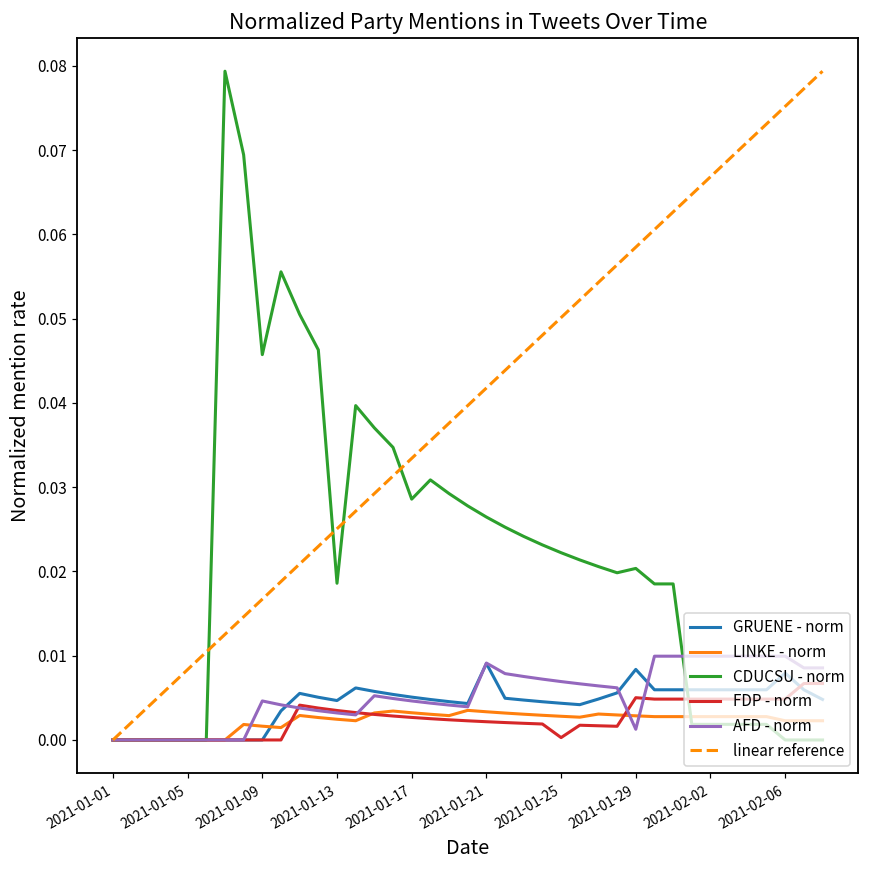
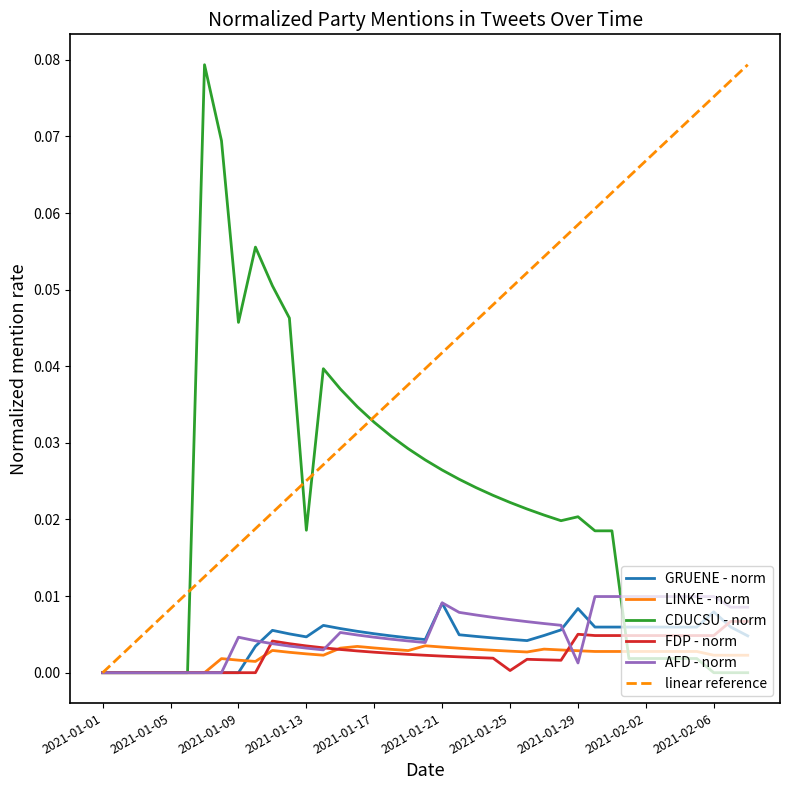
CDUCSU - norm, 2021-01-17: 0.029 -> 0.033
